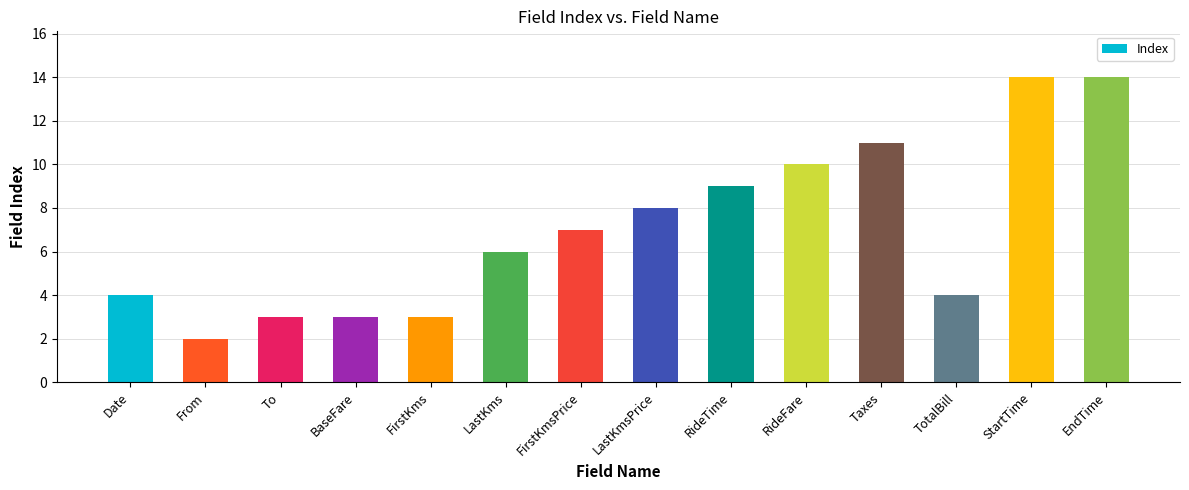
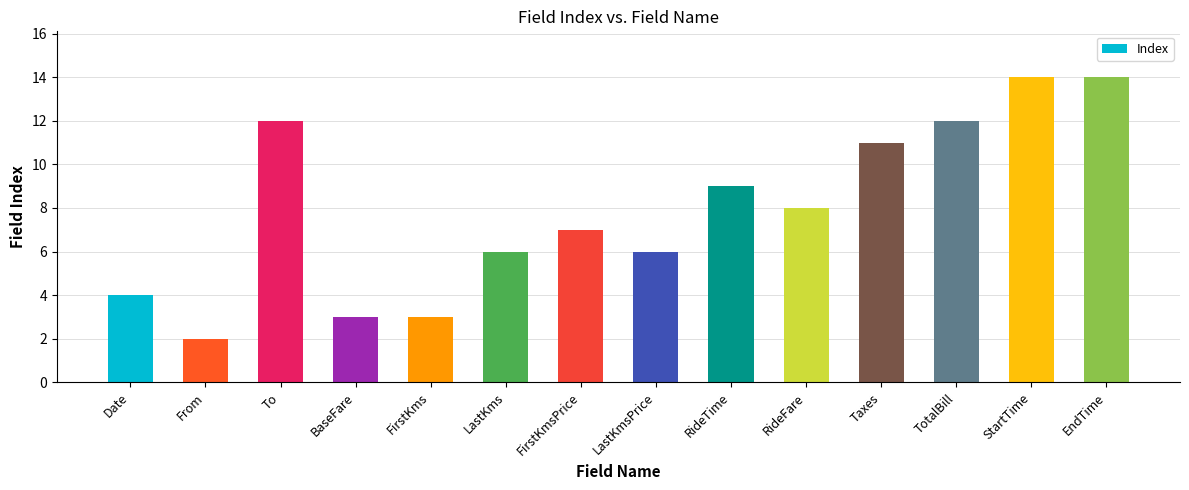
To: 3 -> 12
LastKmsPrice: 8 -> 6
RideFare: 10 -> 8
TotalBill: 4 -> 12
